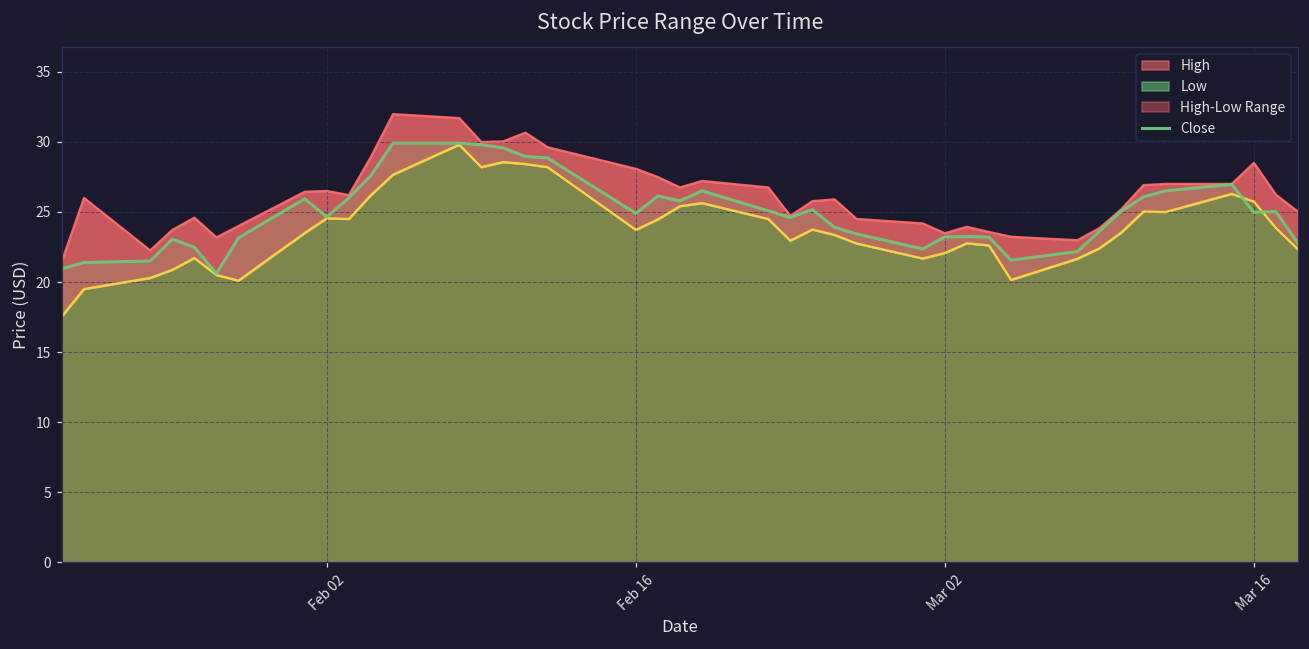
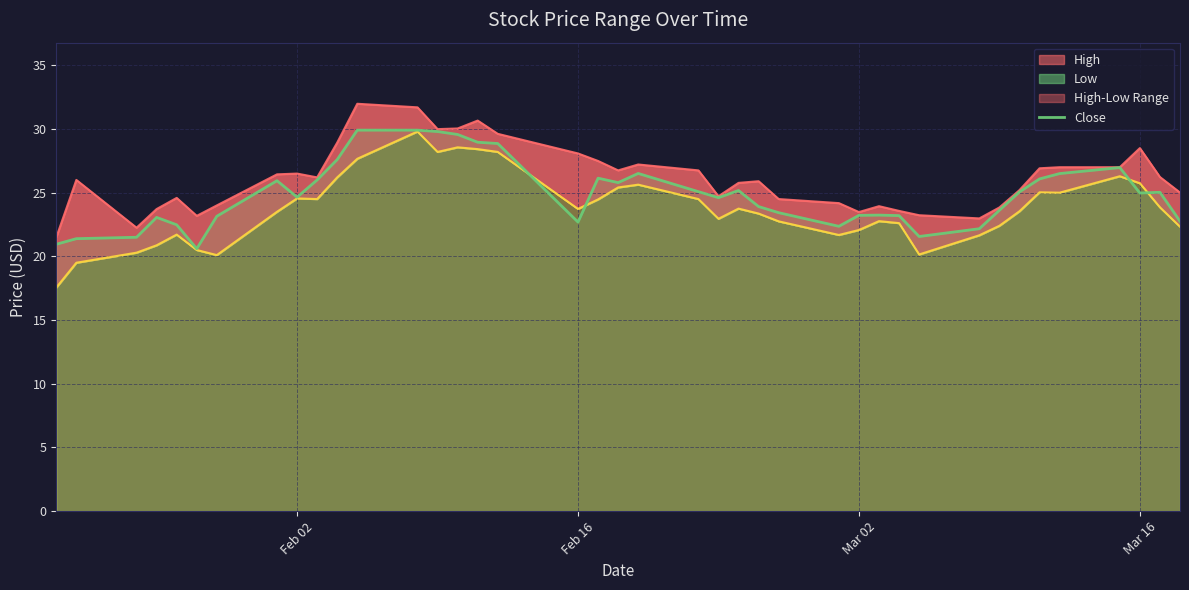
Close, Feb 16: 24.9 -> 22.7
